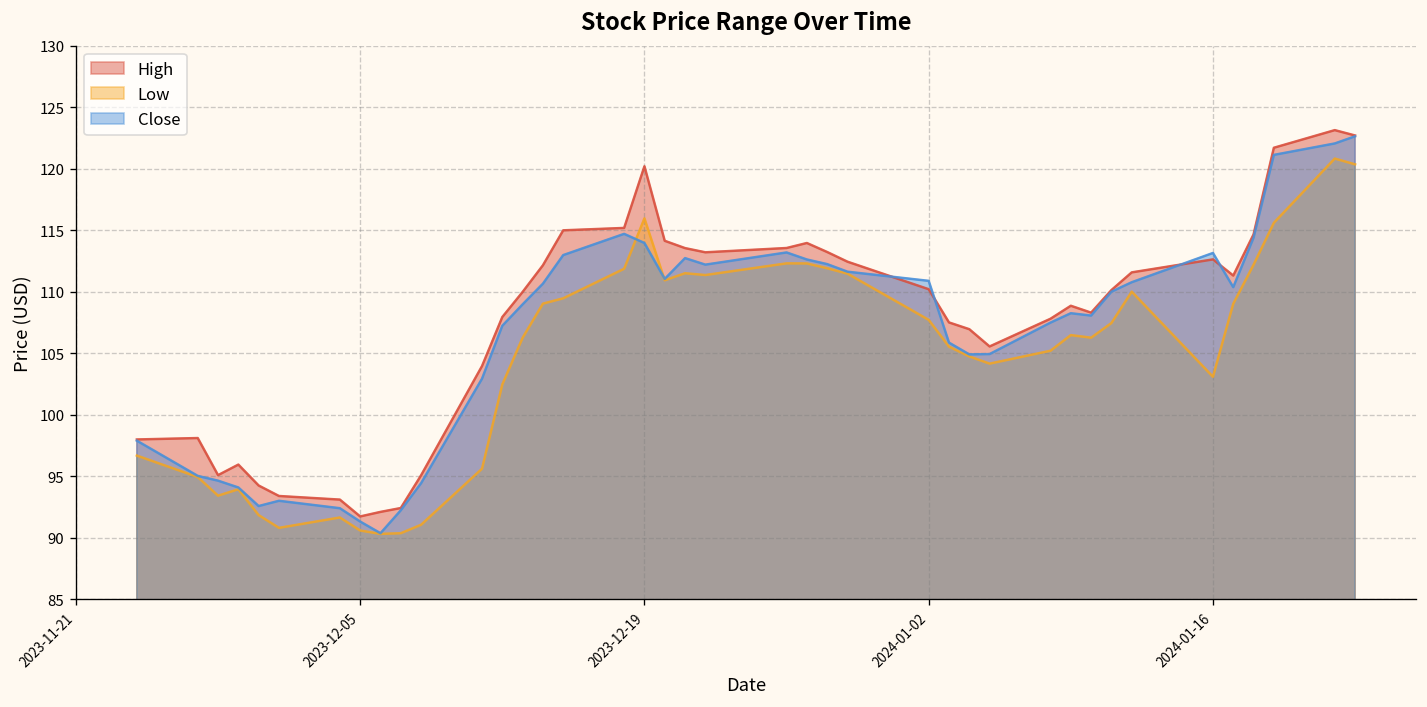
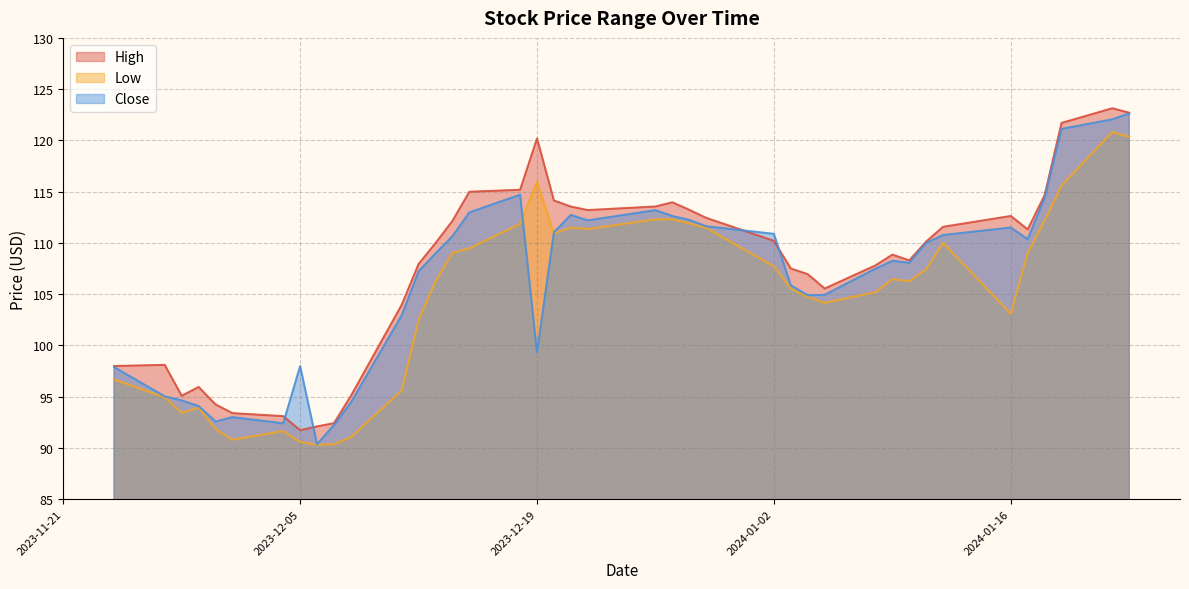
Close, 2023-12-05: 91.3 -> 98.0
Close, 2023-12-19: 114.0 -> 99.3
Close, 2024-01-16: 113.1 -> 111.5
